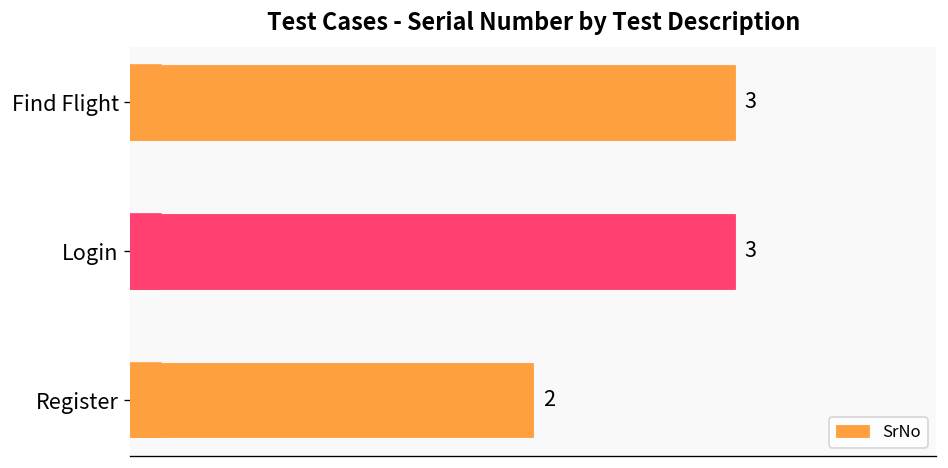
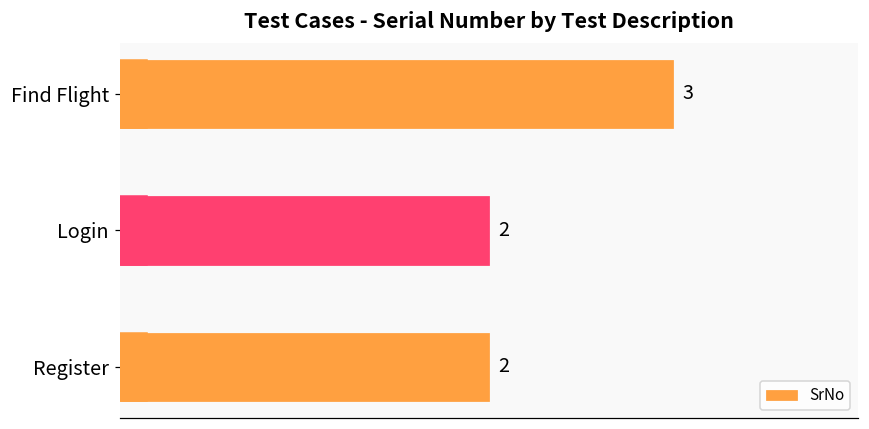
Login: 3 -> 2
